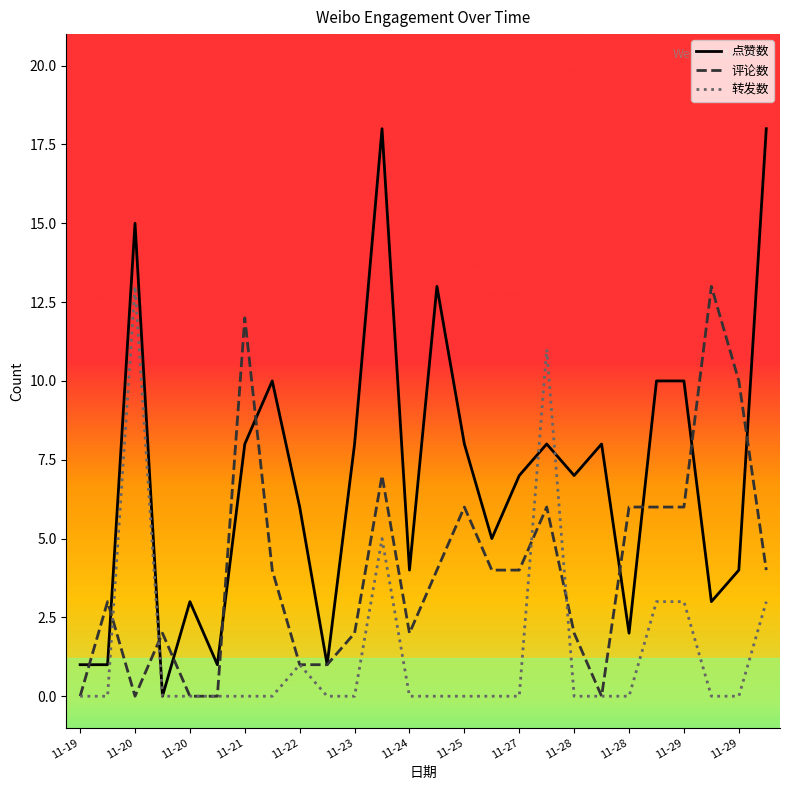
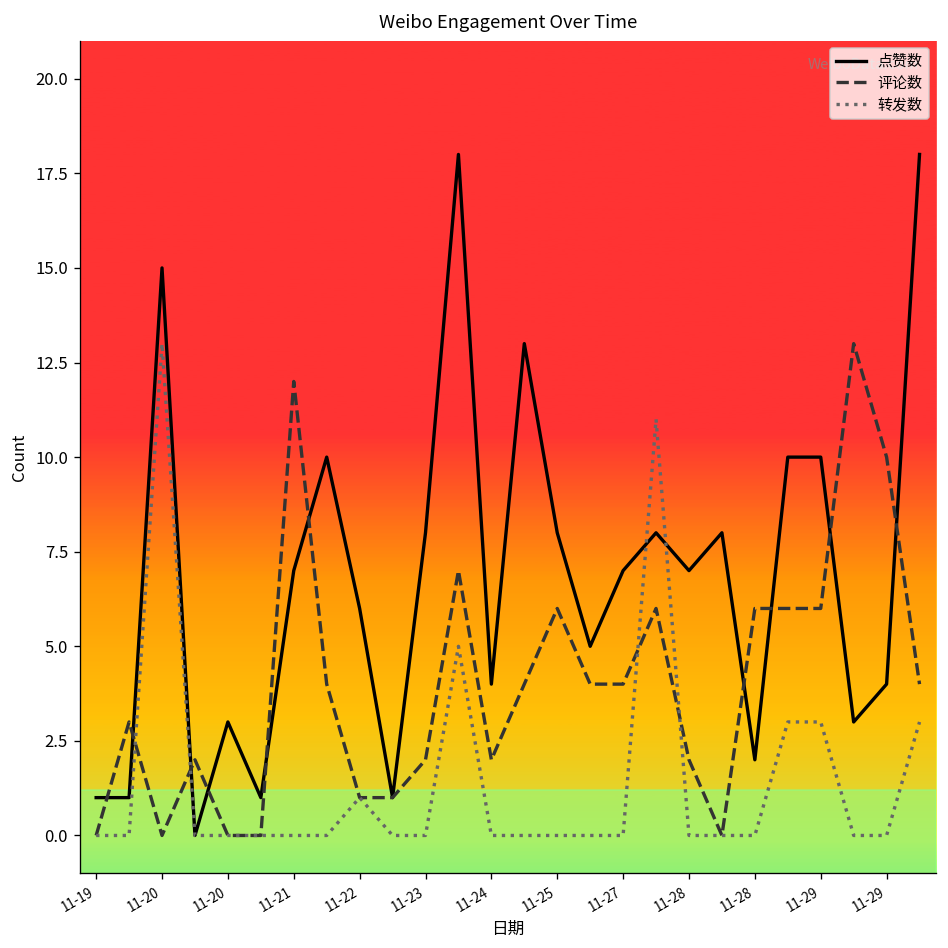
点赞数, 11-21: 8 -> 7
